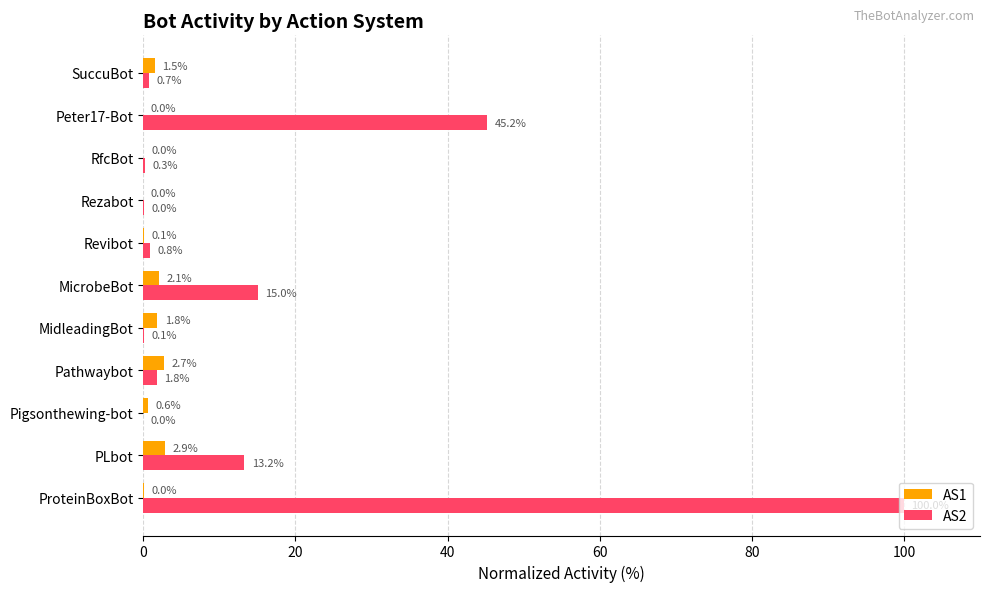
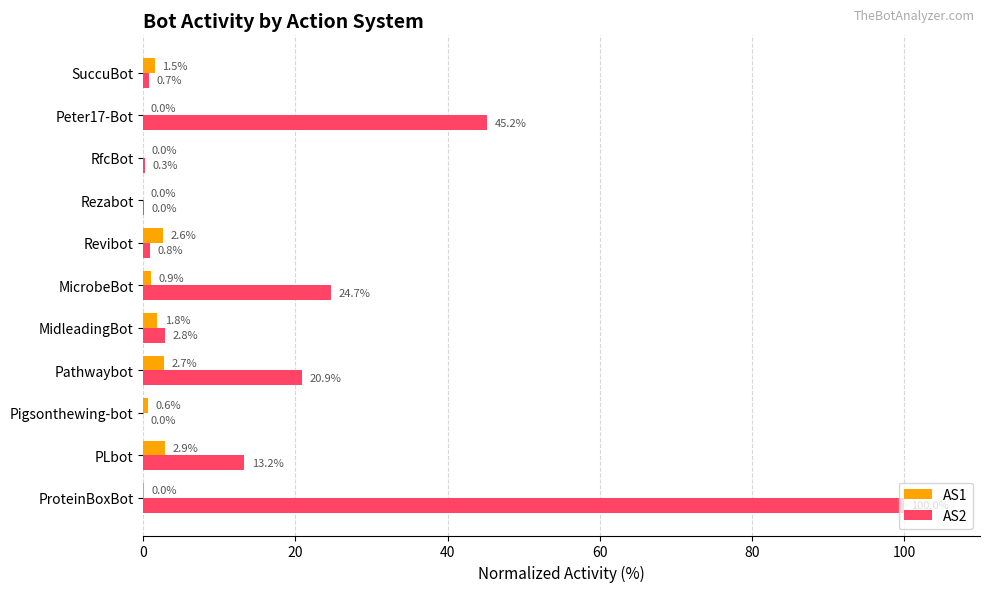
AS1, Revibot: 0.1% -> 2.6%
AS1, MicrobeBot: 2.1% -> 0.9%
AS2, MicrobeBot: 15.0% -> 24.7%
AS2, MidleadingBot: 0.1% -> 2.8%
AS2, Pathwaybot: 1.8% -> 20.9%
